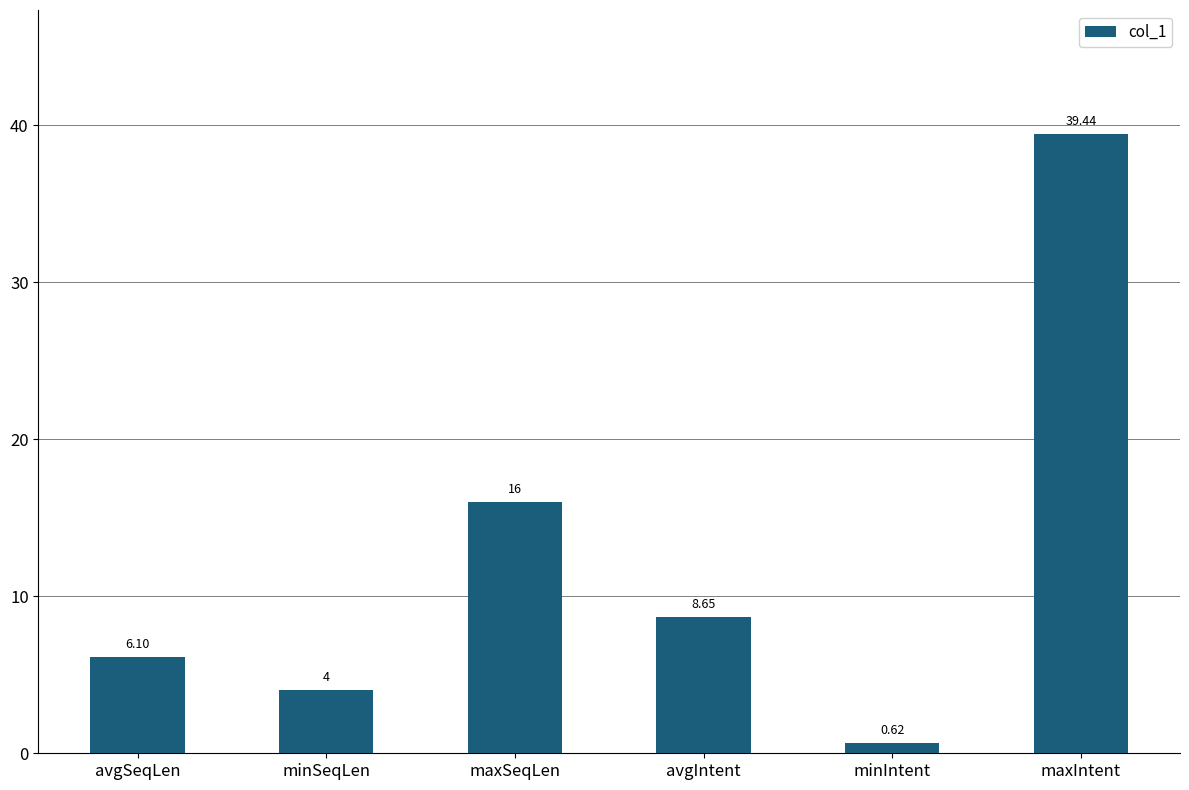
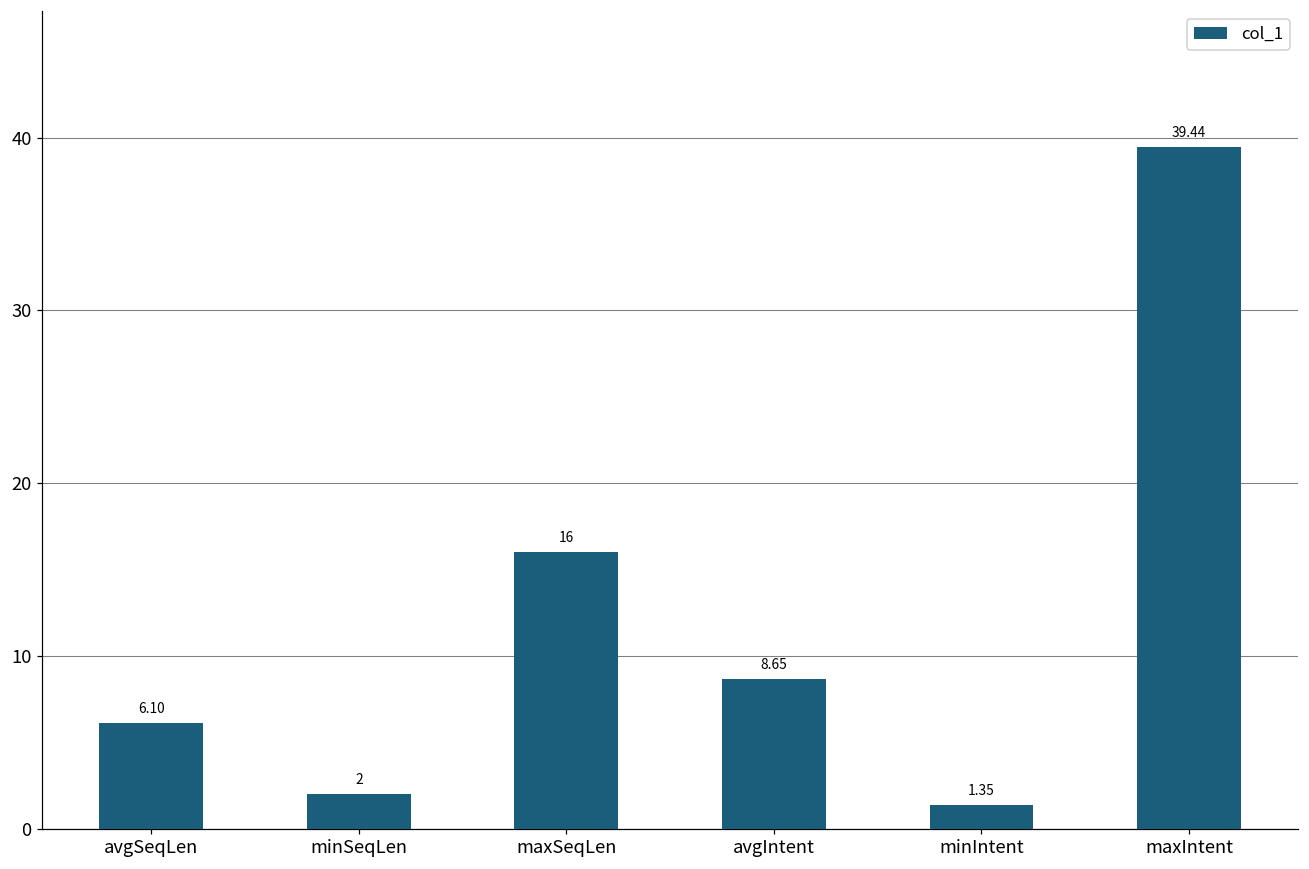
minSeqLen: 4 -> 2
minIntent: 0.62 -> 1.35
